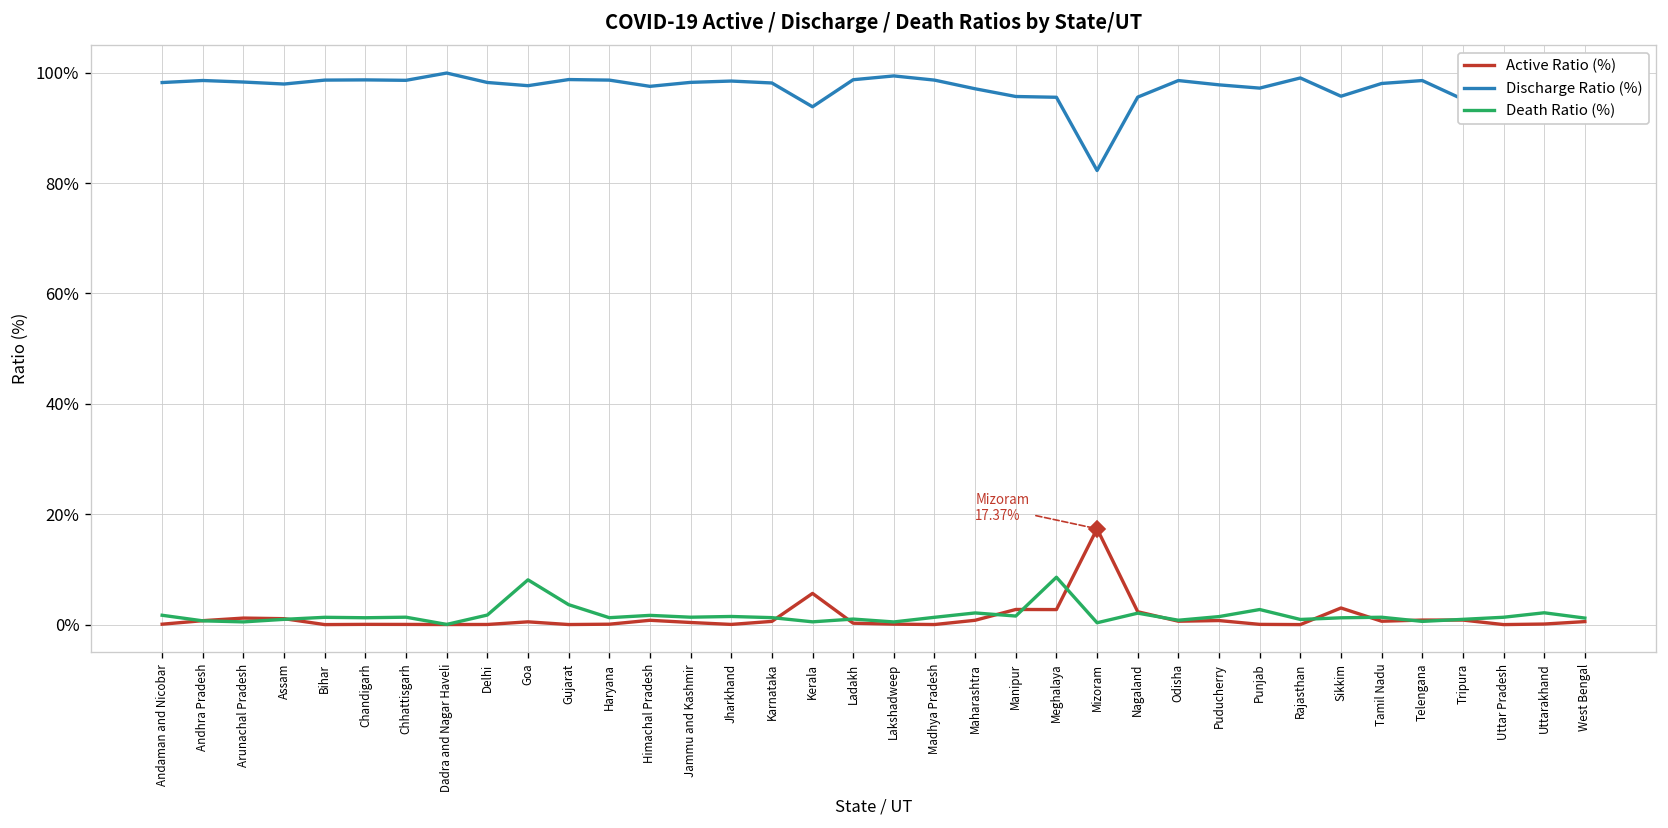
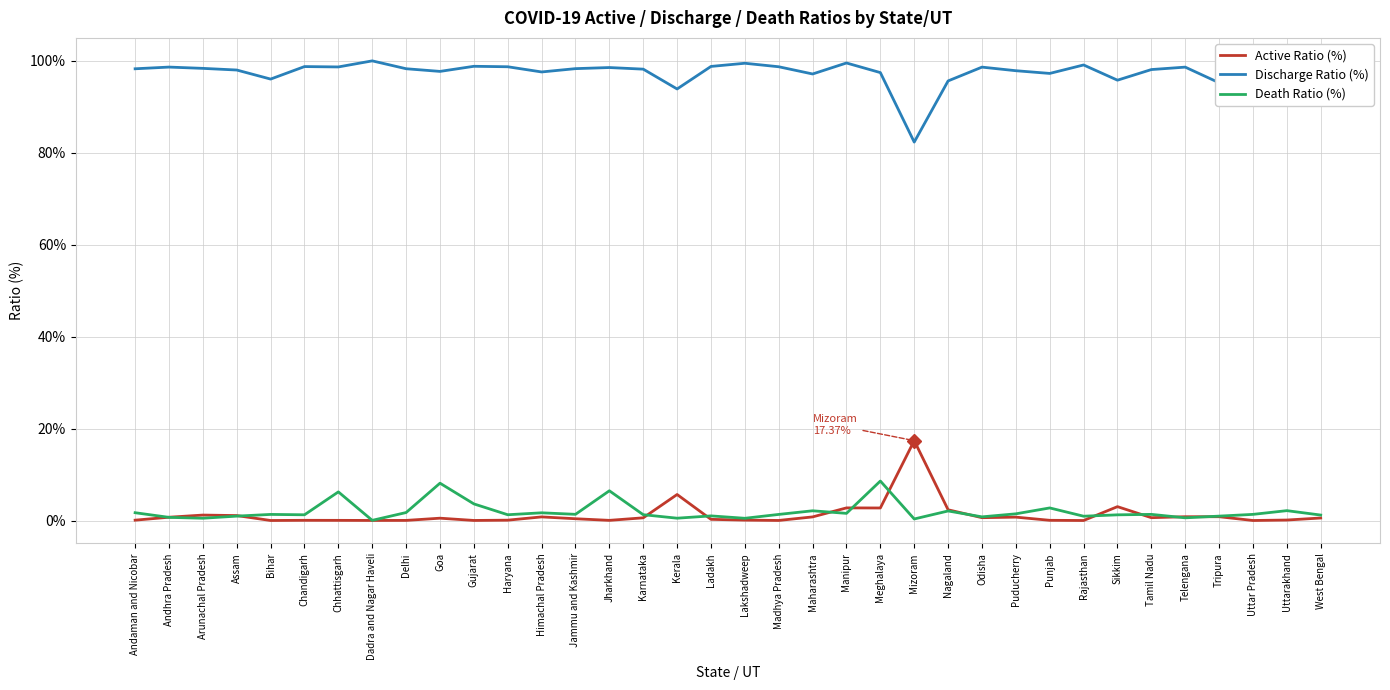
Discharge Ratio (%), Bihar: 99% -> 96%
Death Ratio (%), Chhattisgarh: 1% -> 6%
Death Ratio (%), Jharkhand: 1% -> 6%
Discharge Ratio (%), Manipur: 96% -> 99%
Discharge Ratio (%), Meghalaya: 96% -> 97%
